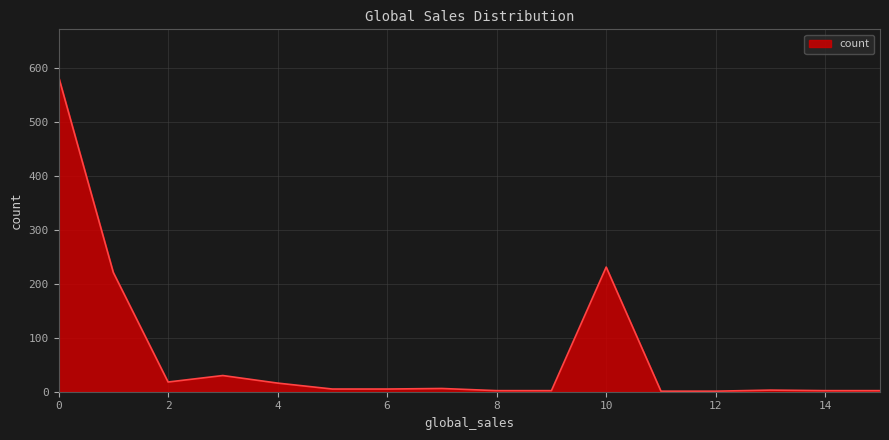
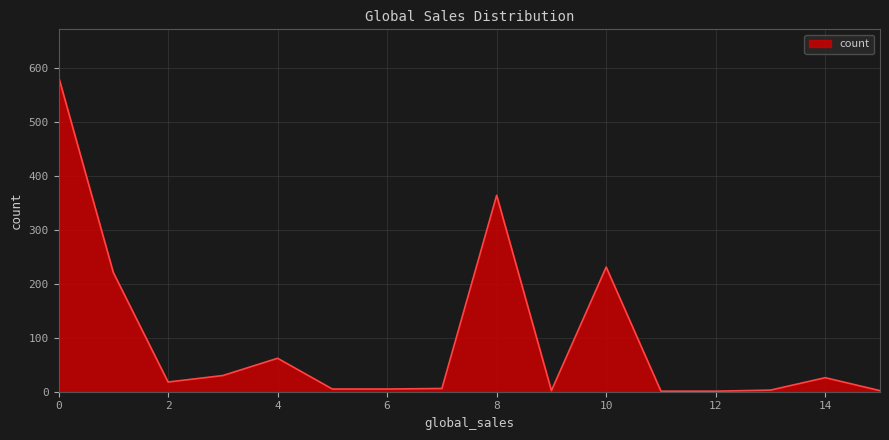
4: 20 -> 60
8: 0 -> 360
14: 0 -> 30
